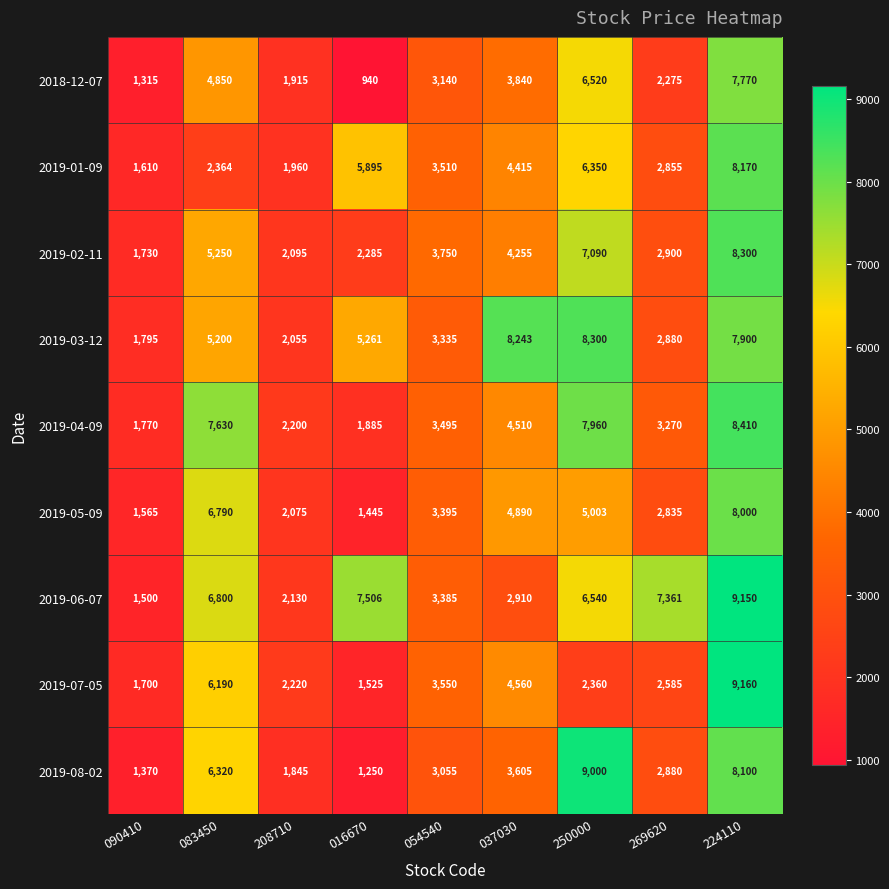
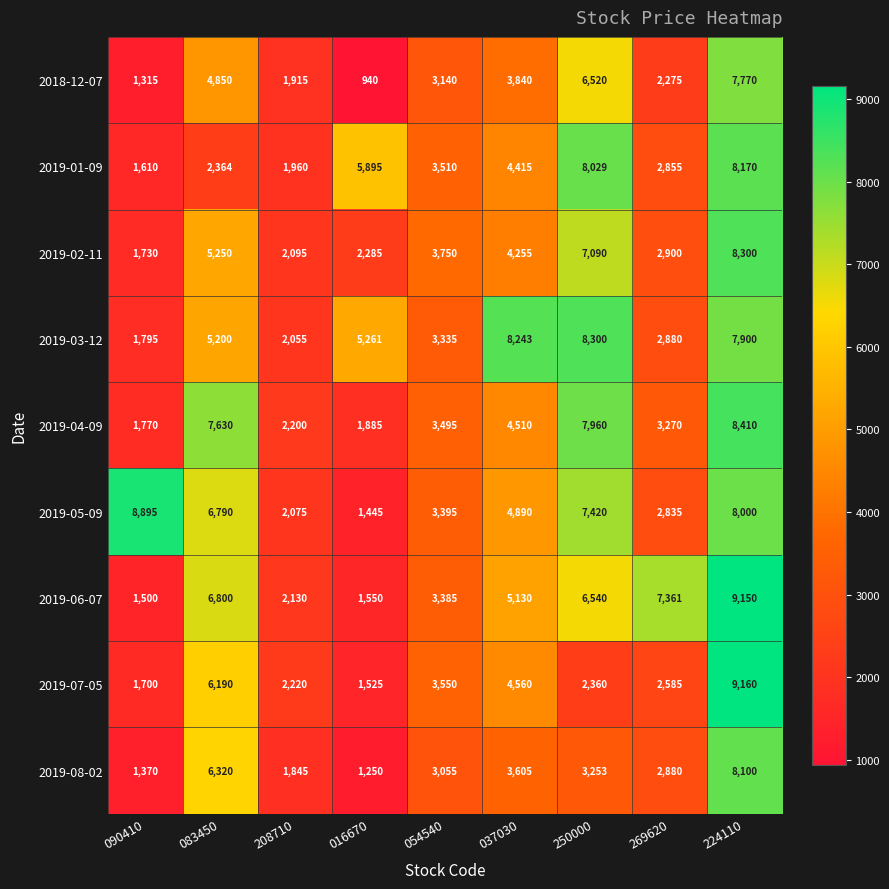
2019-01-09, 250000: 6,350 -> 8,029
2019-05-09, 090410: 1,565 -> 8,895
2019-05-09, 250000: 5,003 -> 7,420
2019-06-07, 016670: 7,506 -> 1,550
2019-06-07, 037030: 2,910 -> 5,130
2019-08-02, 250000: 9,000 -> 3,253
